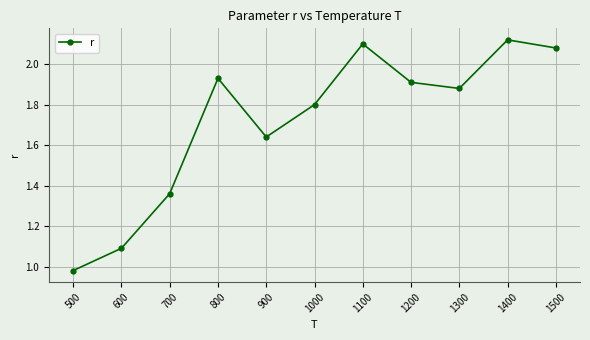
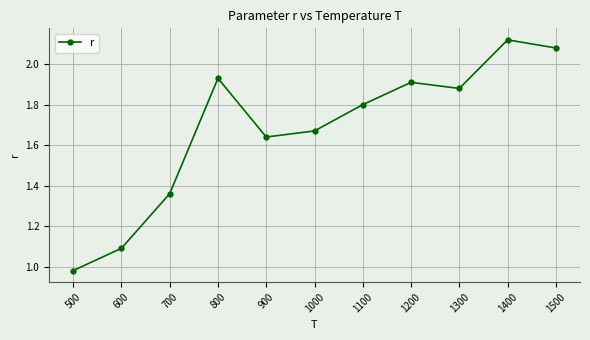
1000: 1.80 -> 1.67
1100: 2.1 -> 1.8
